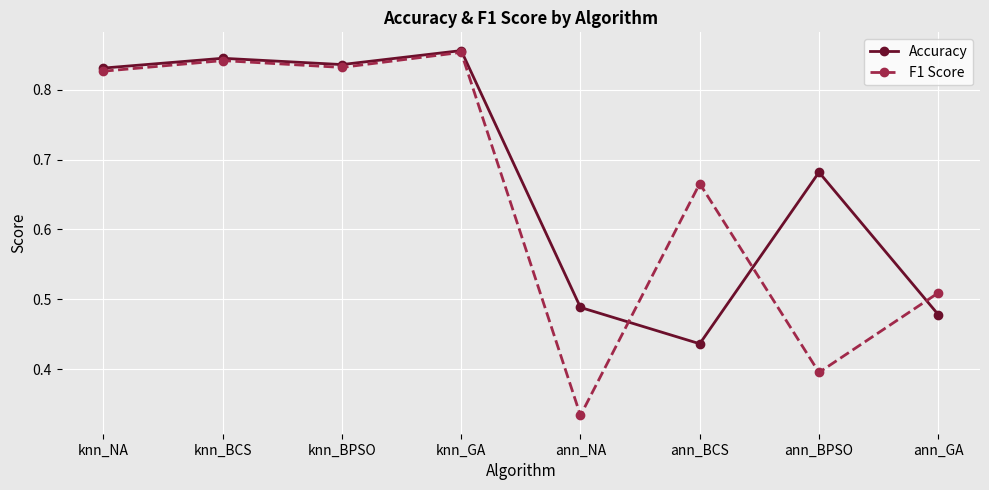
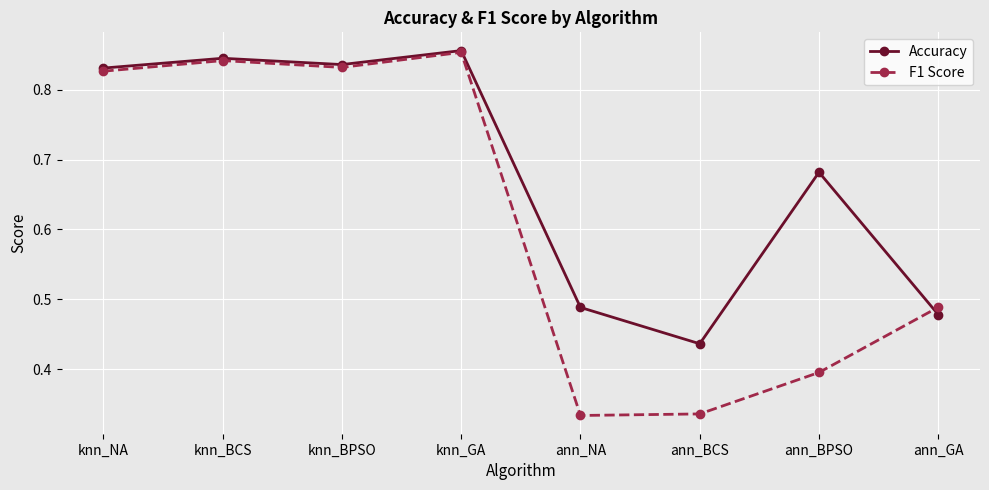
F1 Score, ann_BCS: 0.67 -> 0.34
F1 Score, ann_GA: 0.51 -> 0.49
